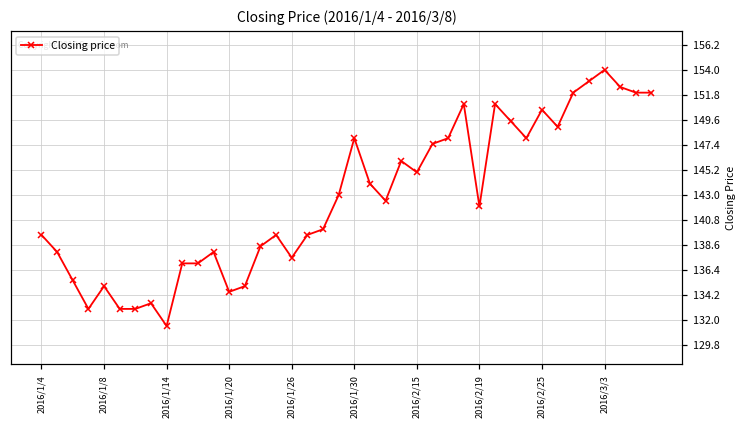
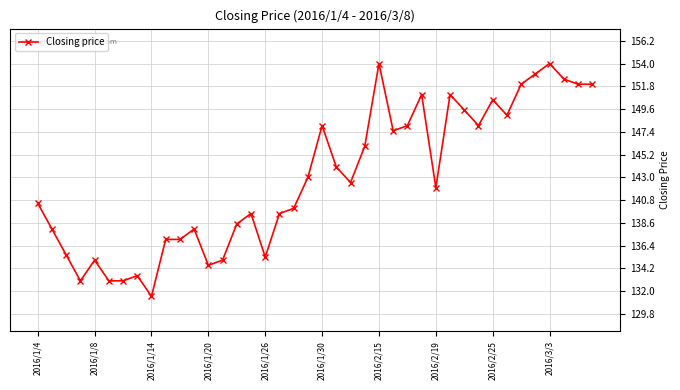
2016/1/4: 139.5 -> 140.5
2016/1/26: 137.5 -> 135.3
2016/2/15: 145 -> 154
